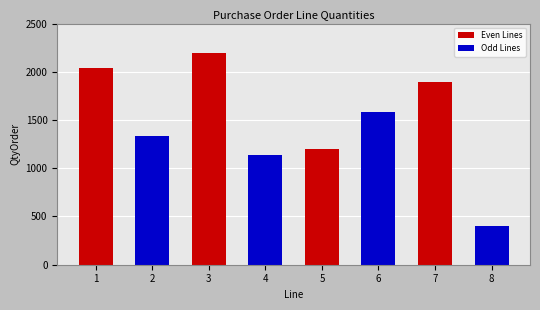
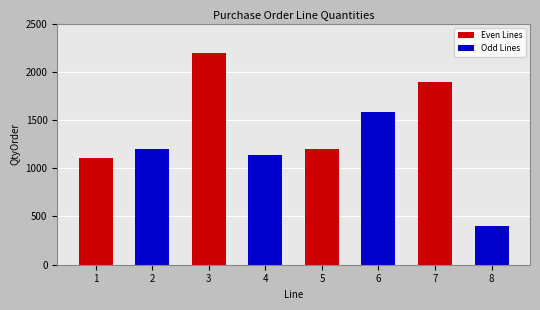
1: 2000 -> 1100
2: 1300 -> 1200
